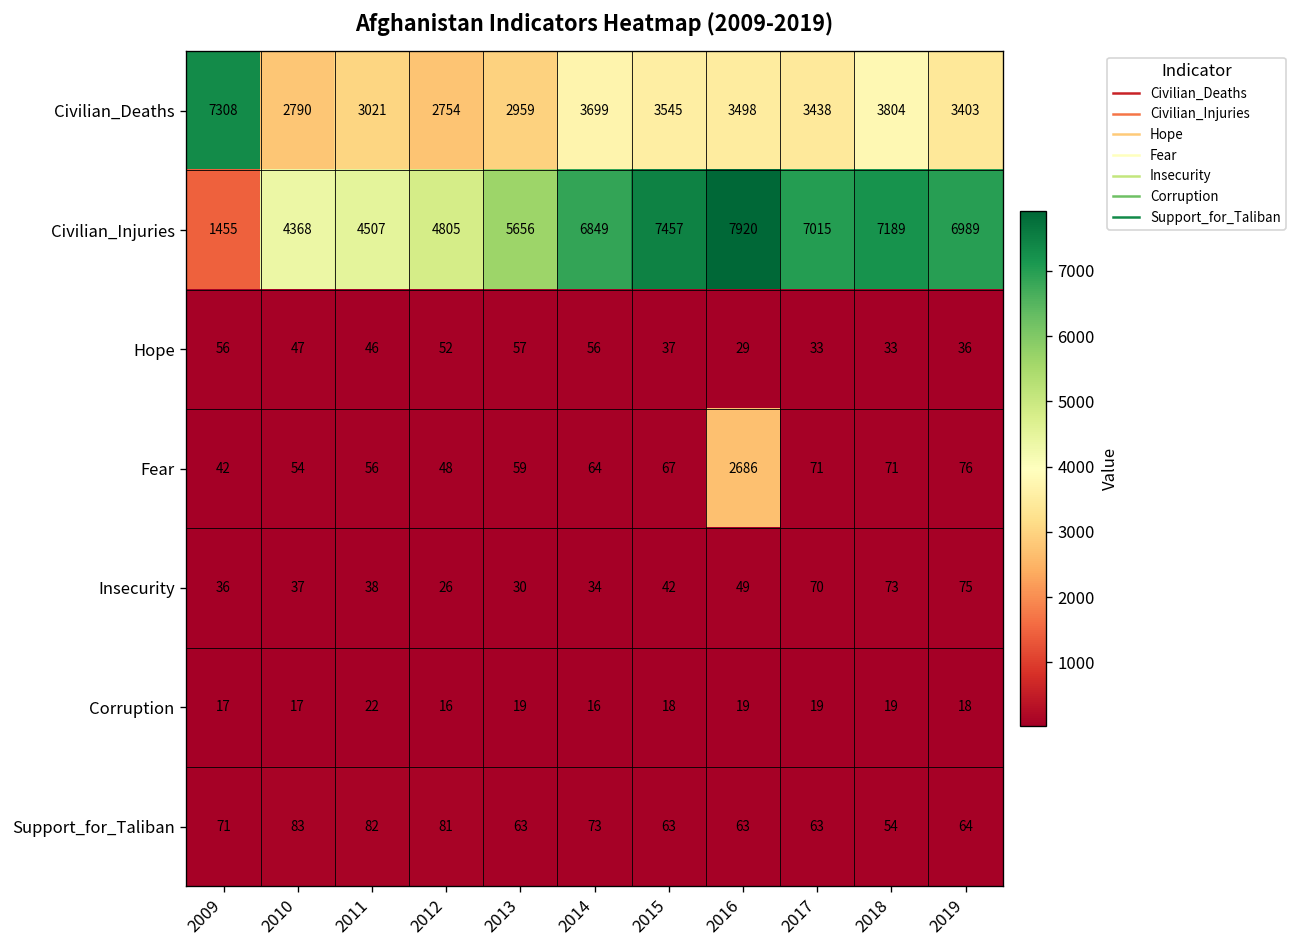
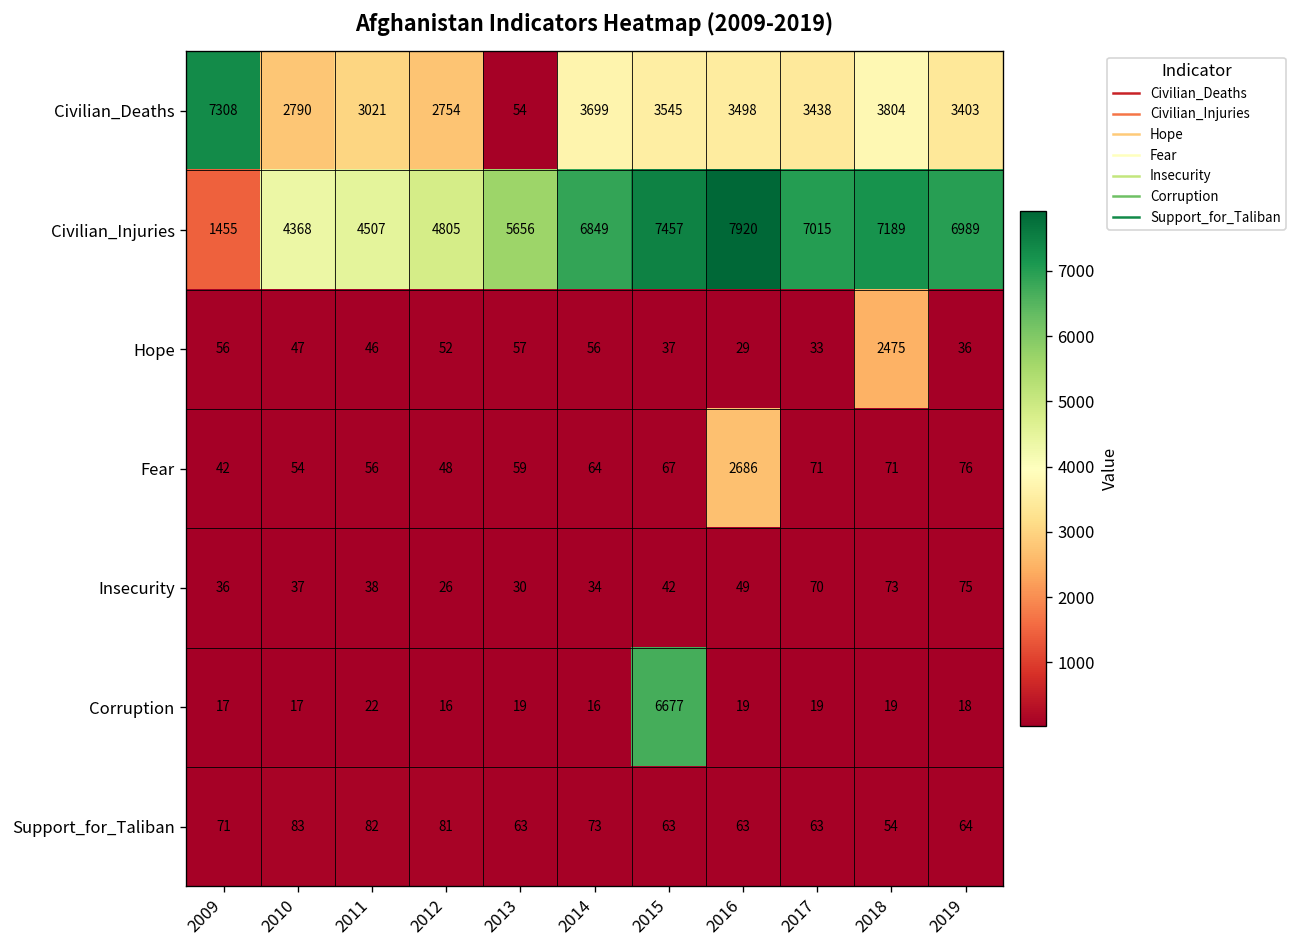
Civilian_Deaths, 2013: 2959 -> 54
Hope, 2018: 33 -> 2475
Corruption, 2015: 18 -> 6677
